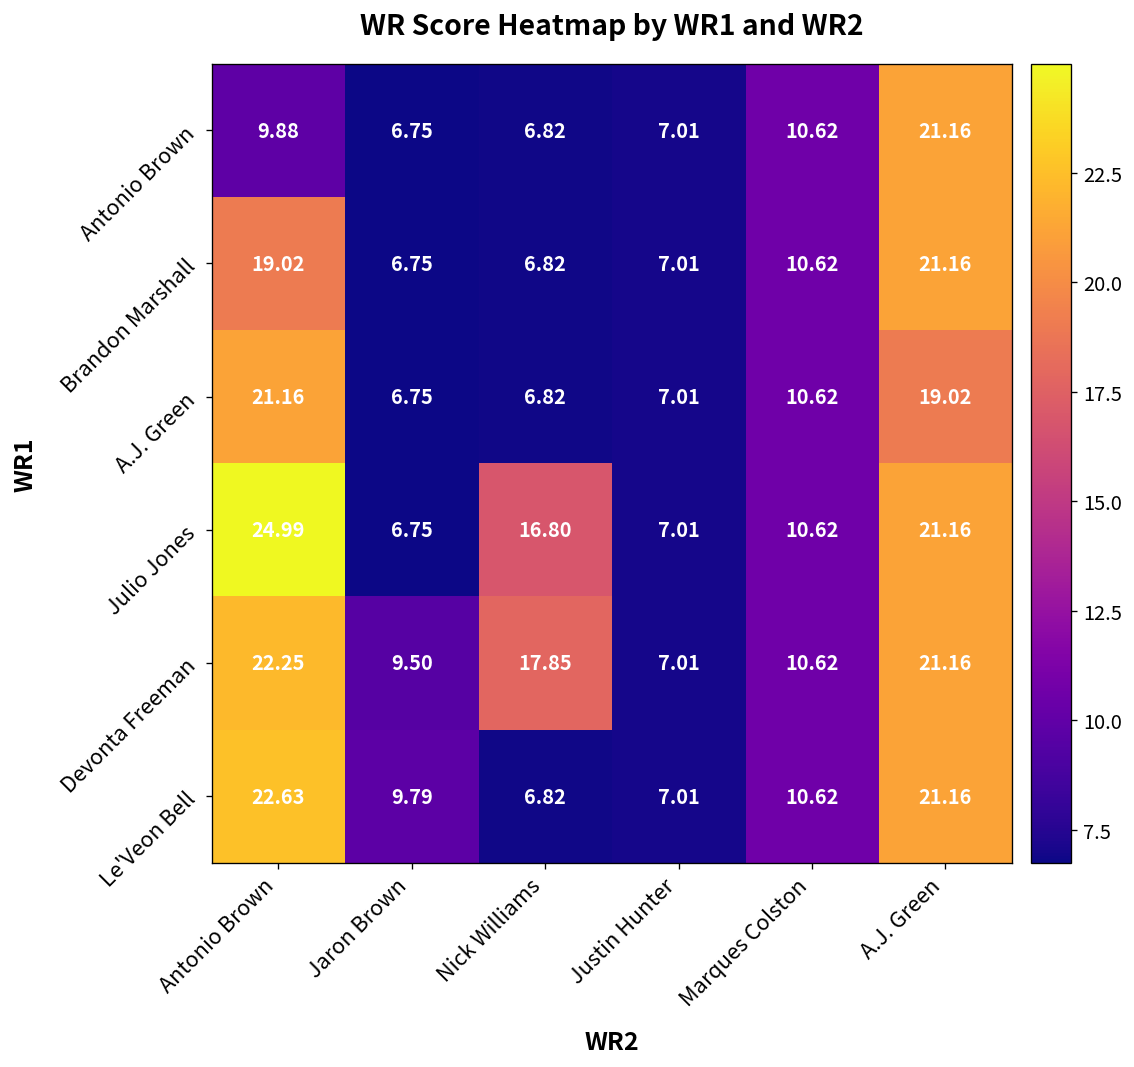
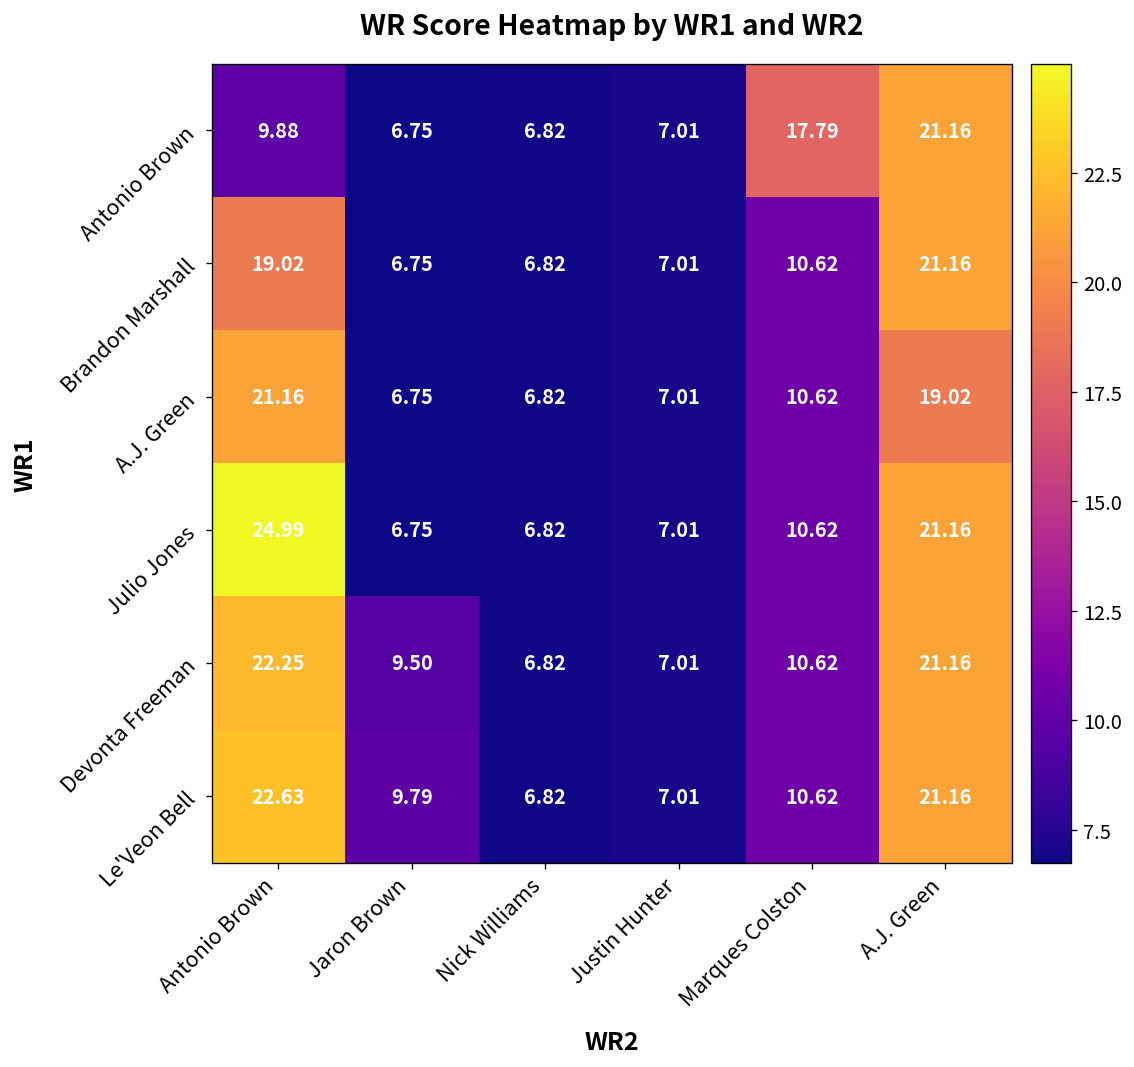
Antonio Brown, Marques Colston: 10.62 -> 17.79
Julio Jones, Nick Williams: 16.80 -> 6.82
Devonta Freeman, Nick Williams: 17.85 -> 6.82
